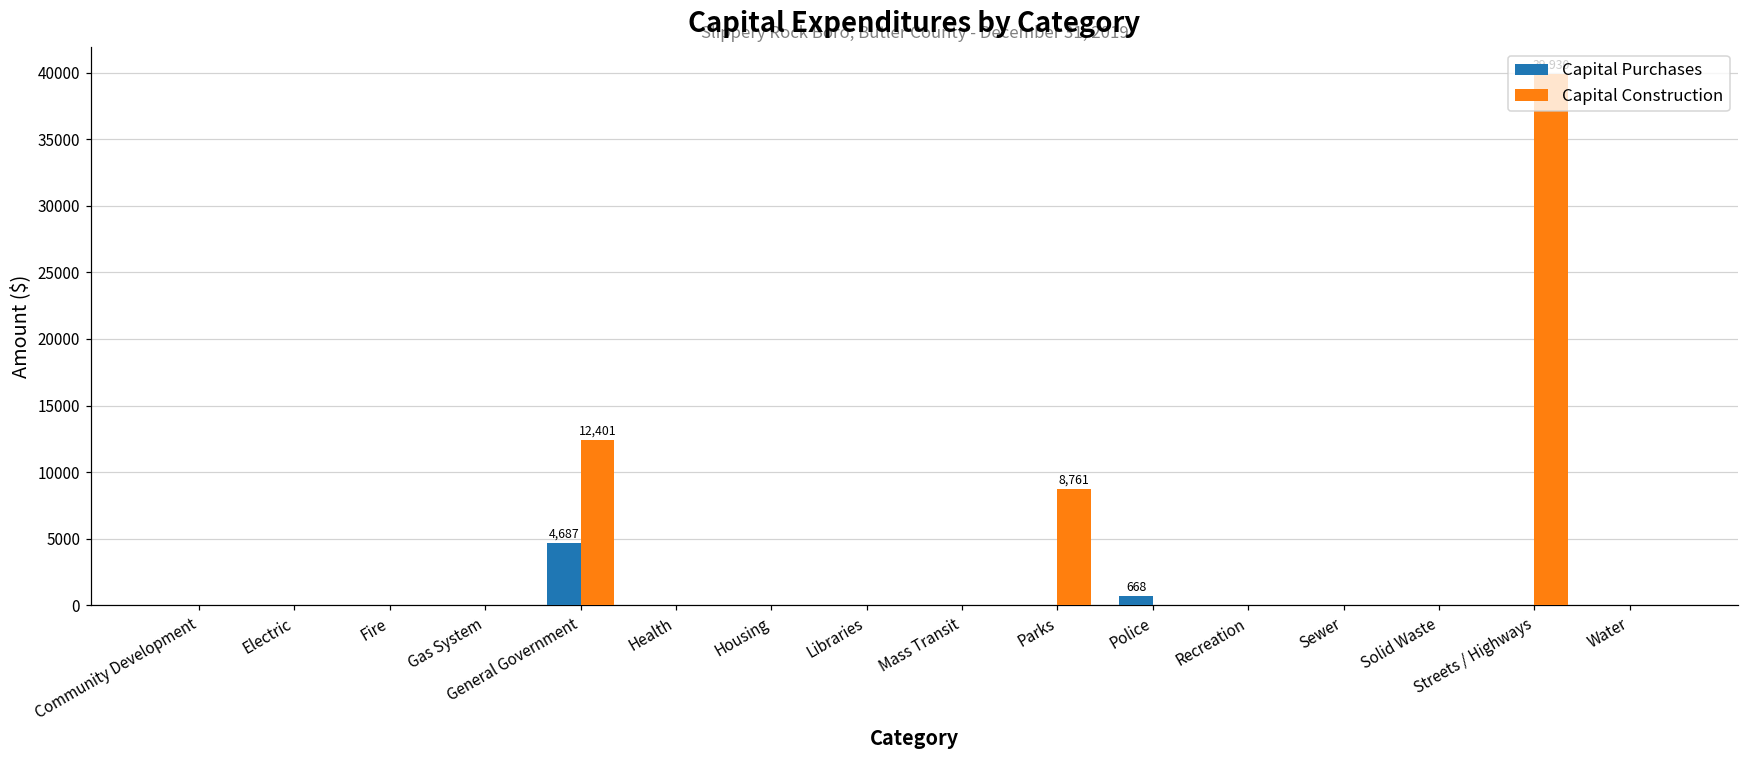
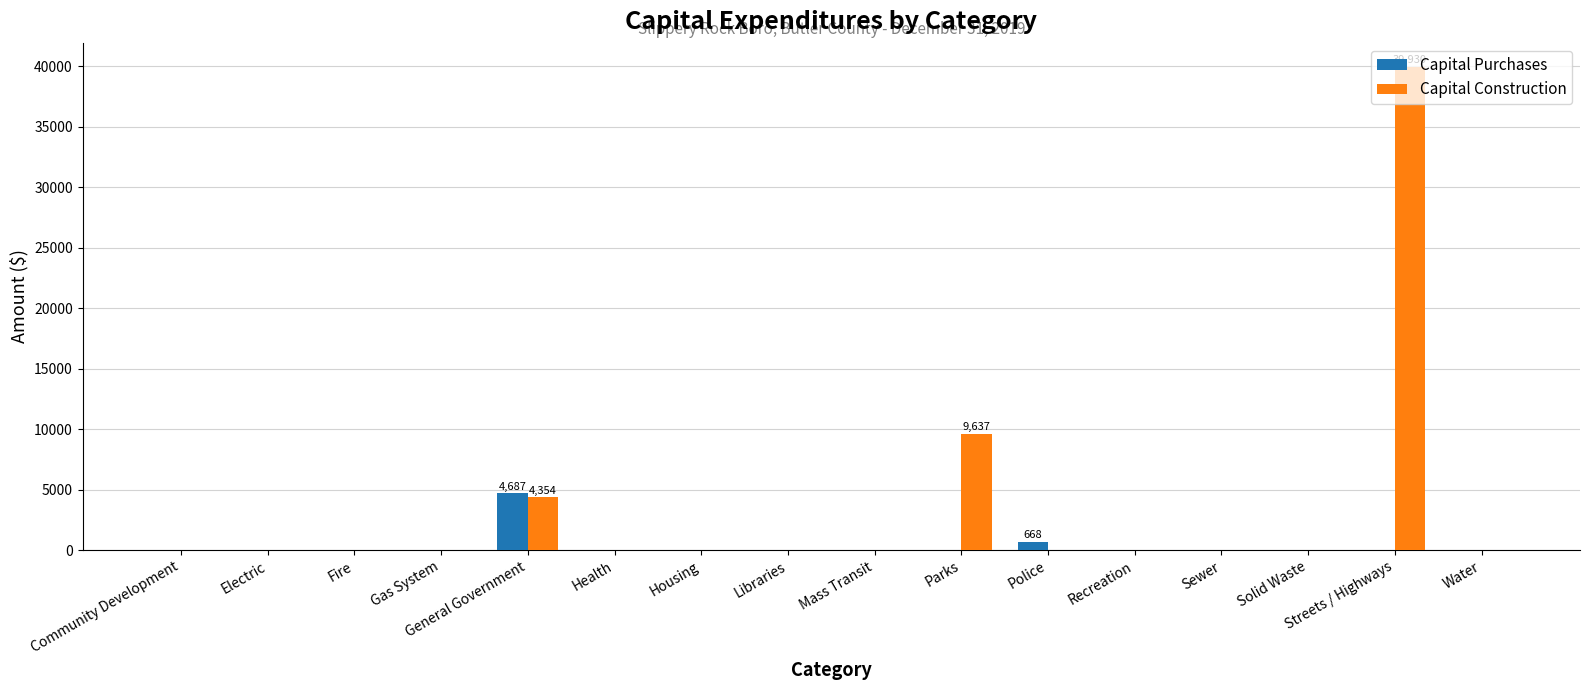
Capital Construction, General Government: 12,401 -> 4,354
Capital Construction, Parks: 8,761 -> 9,637
